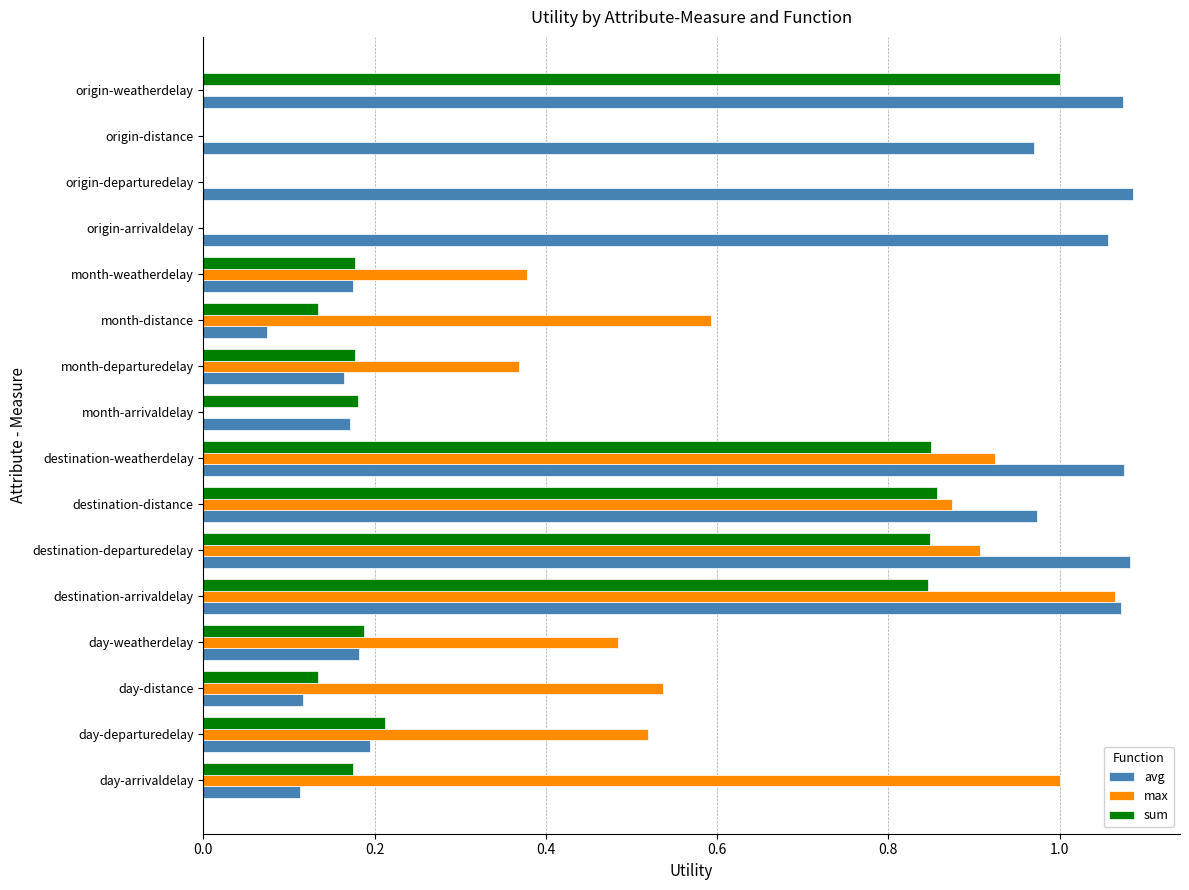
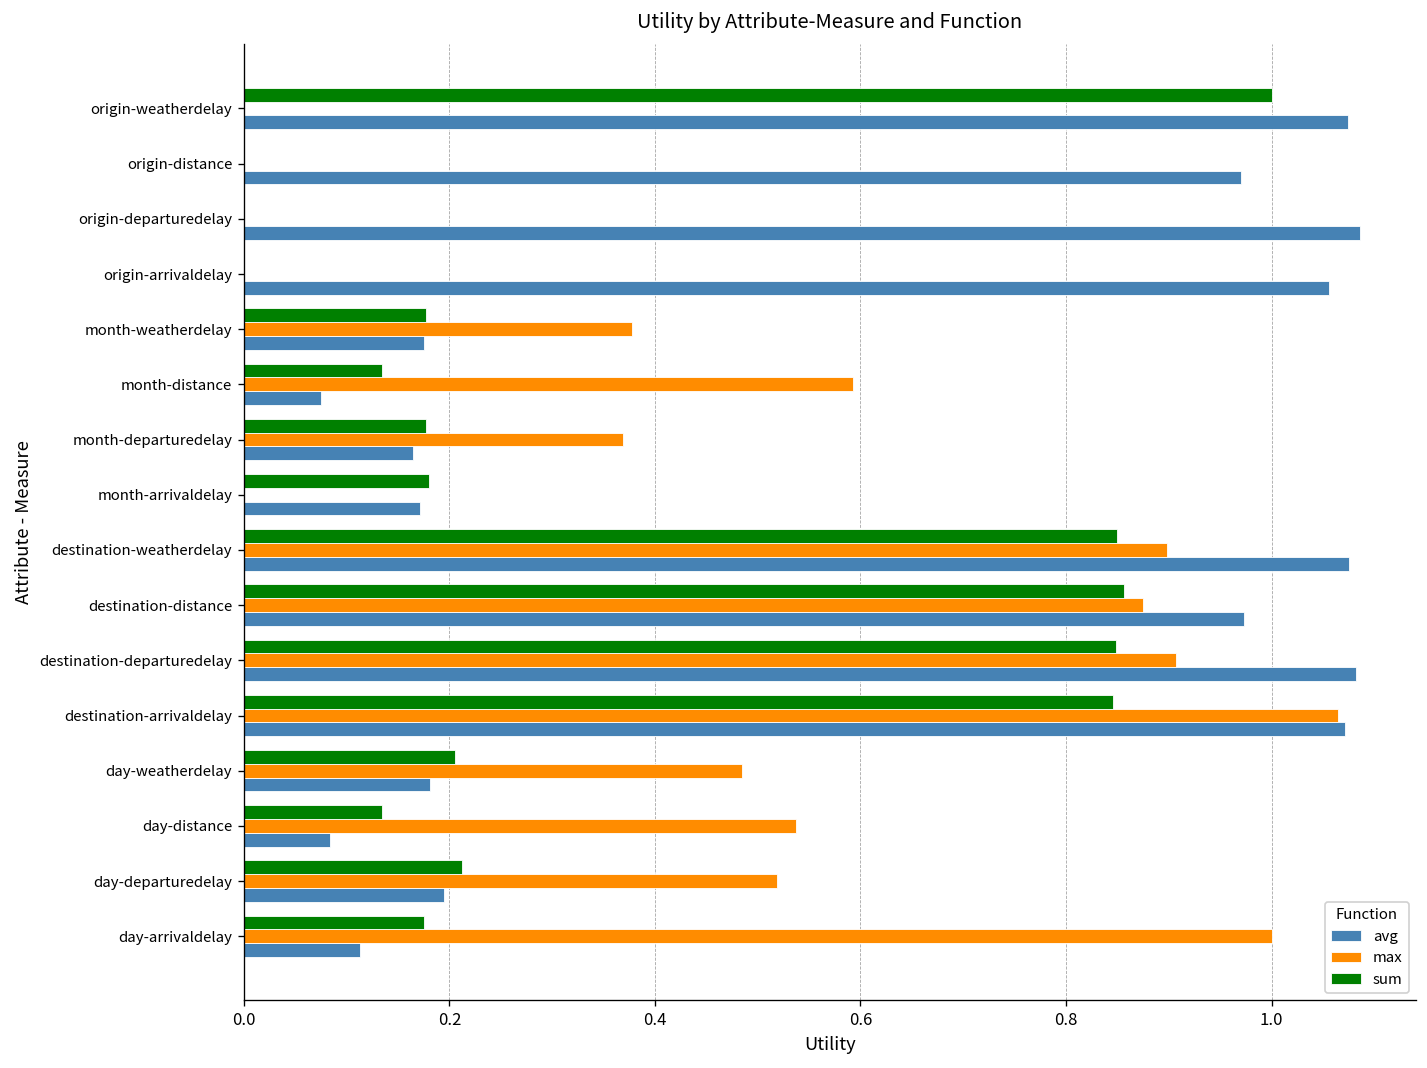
max, destination-weatherdelay: 0.92 -> 0.90
sum, day-weatherdelay: 0.19 -> 0.21
avg, day-distance: 0.12 -> 0.08
